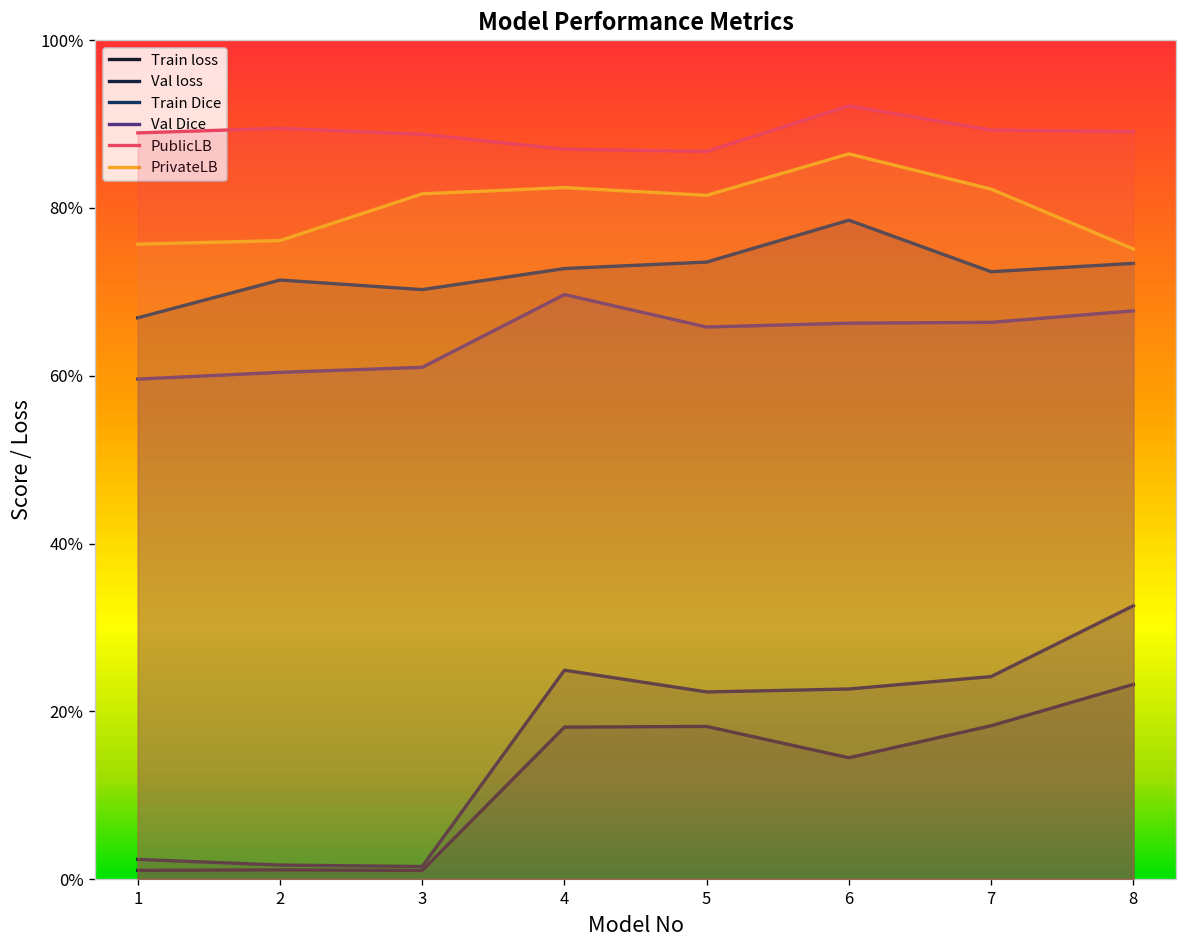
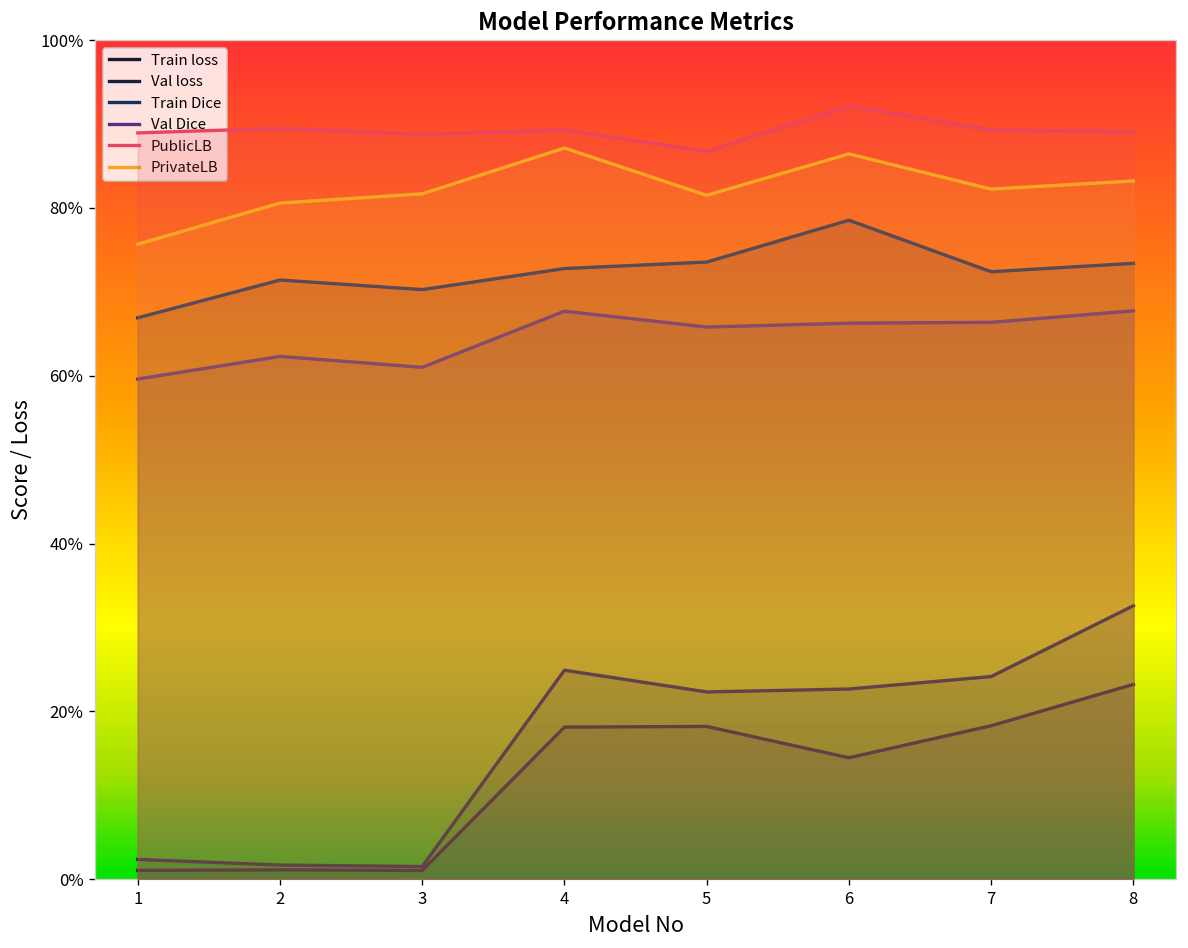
Val Dice, 2: 60% -> 62%
PrivateLB, 2: 76% -> 81%
Val Dice, 4: 70% -> 68%
PublicLB, 4: 87% -> 89%
PrivateLB, 4: 82% -> 87%
PrivateLB, 8: 75% -> 83%
